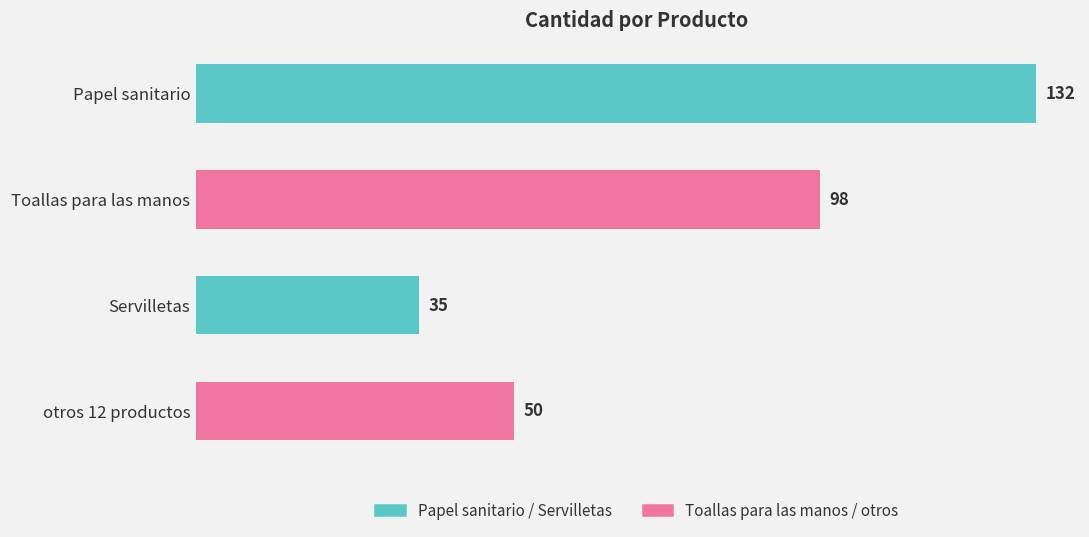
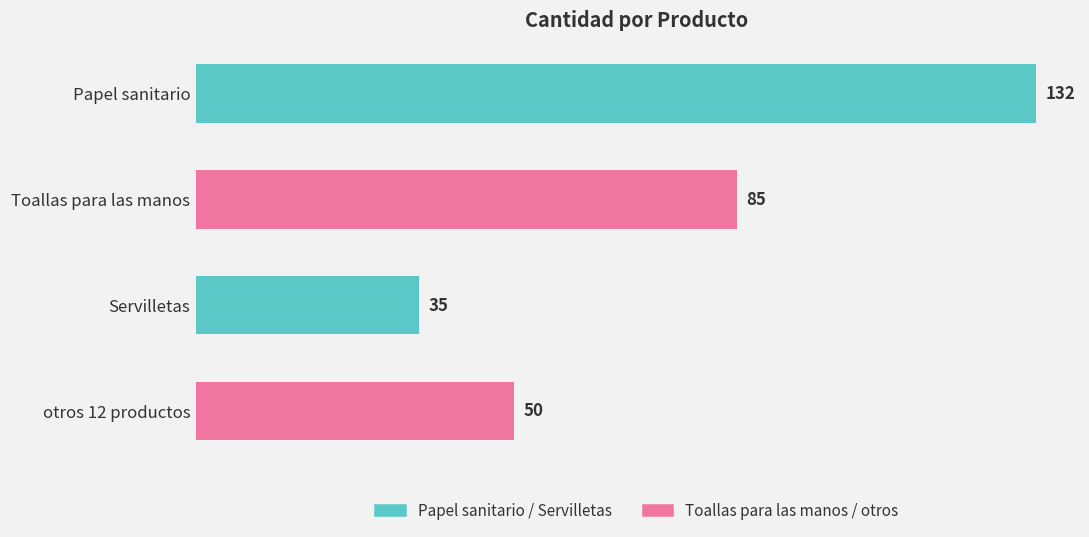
Toallas para las manos: 98 -> 85
